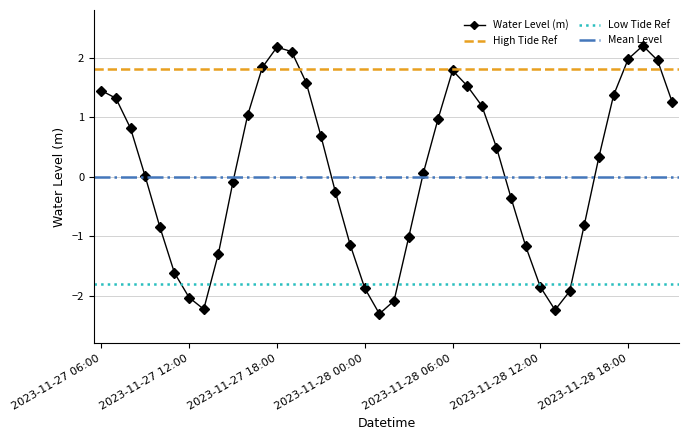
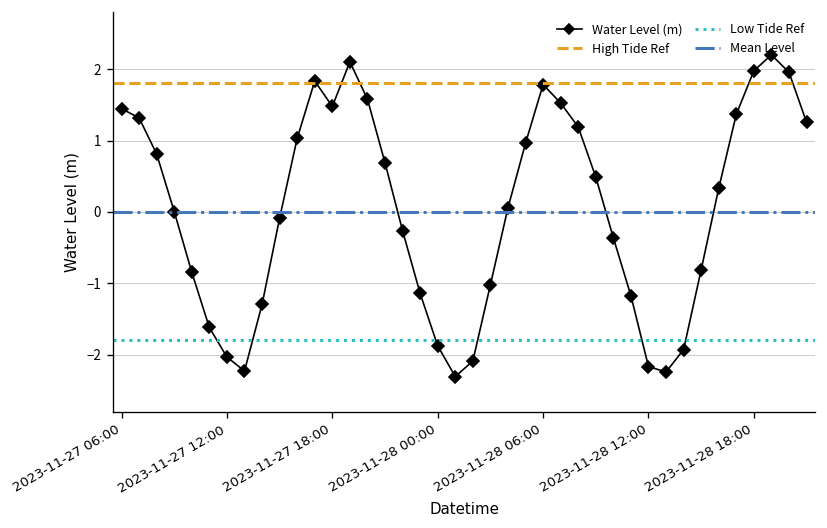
2023-11-27 18:00: 2.2 -> 1.5
2023-11-28 12:00: -1.9 -> -2.2
